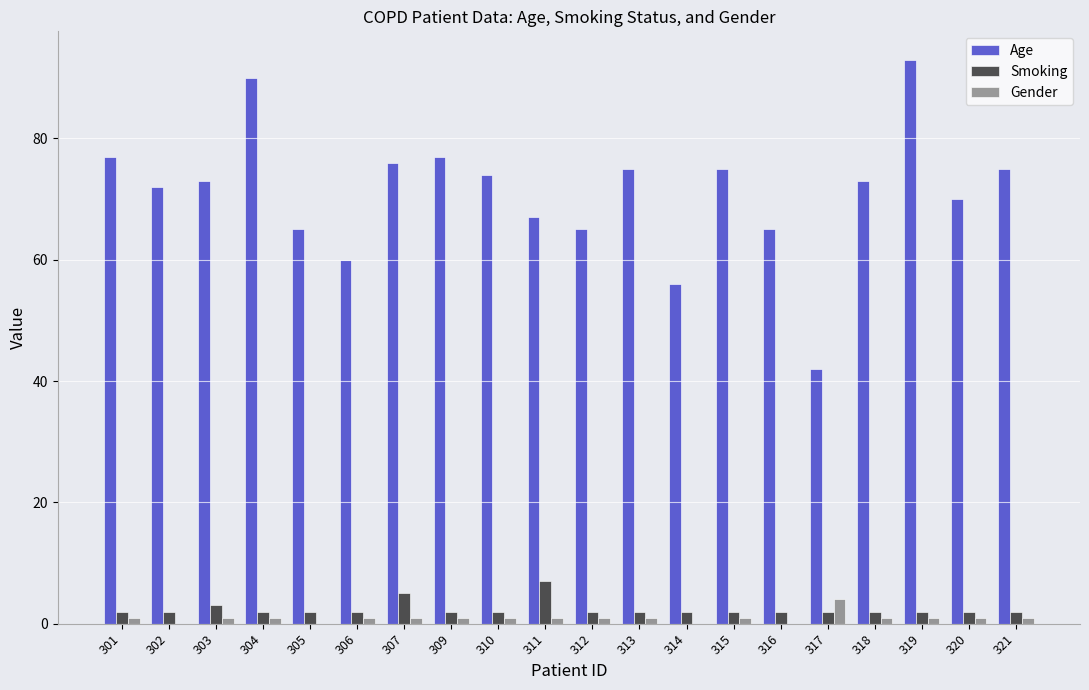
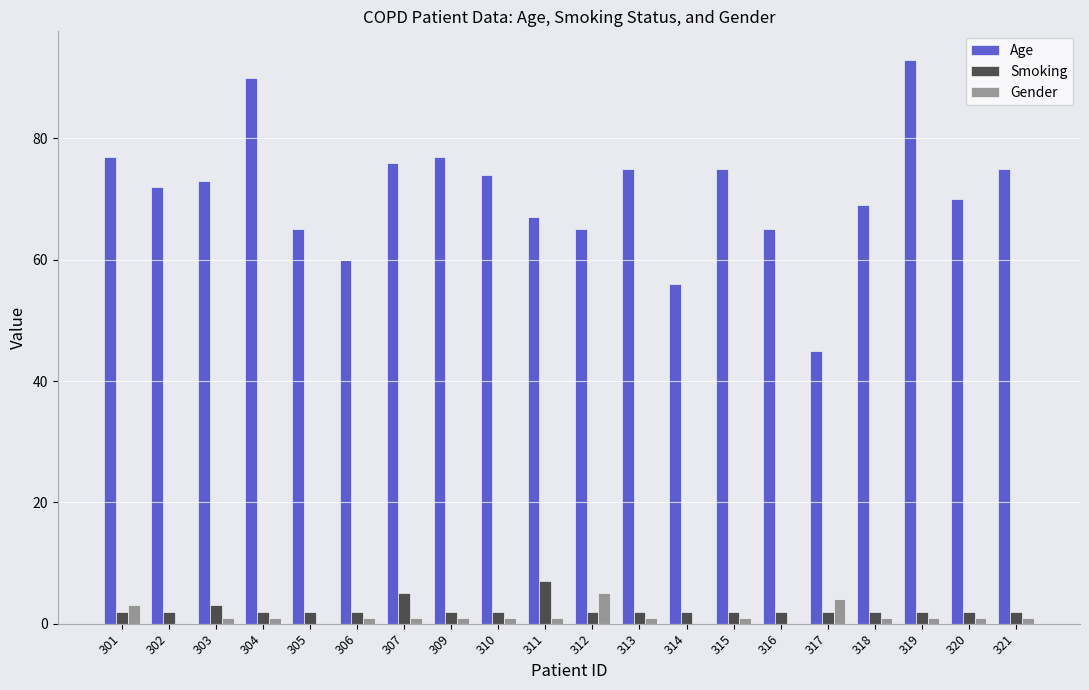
Gender, 301: 1 -> 3
Gender, 312: 1 -> 5
Age, 317: 42 -> 45
Age, 318: 73 -> 69
